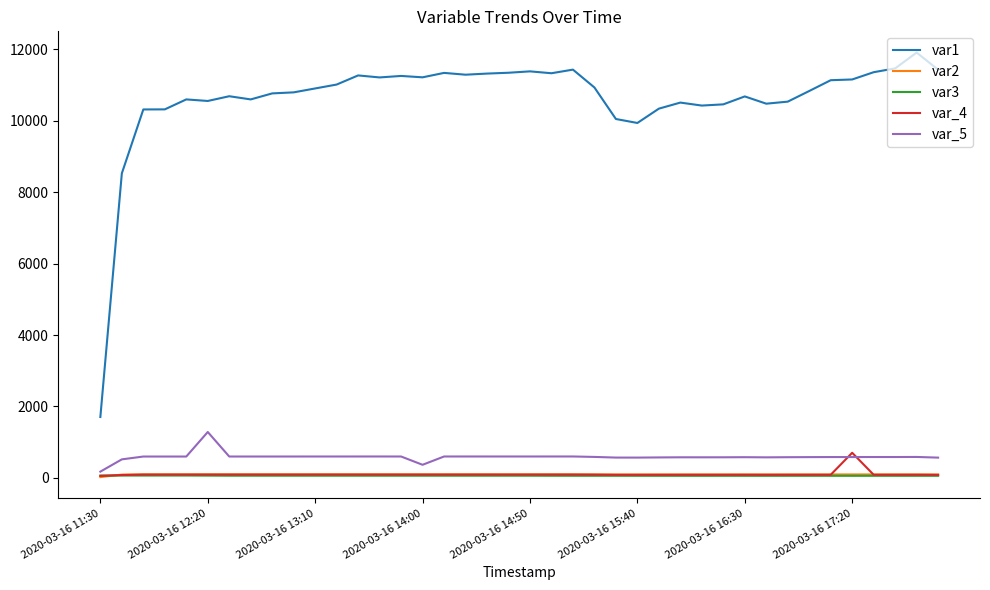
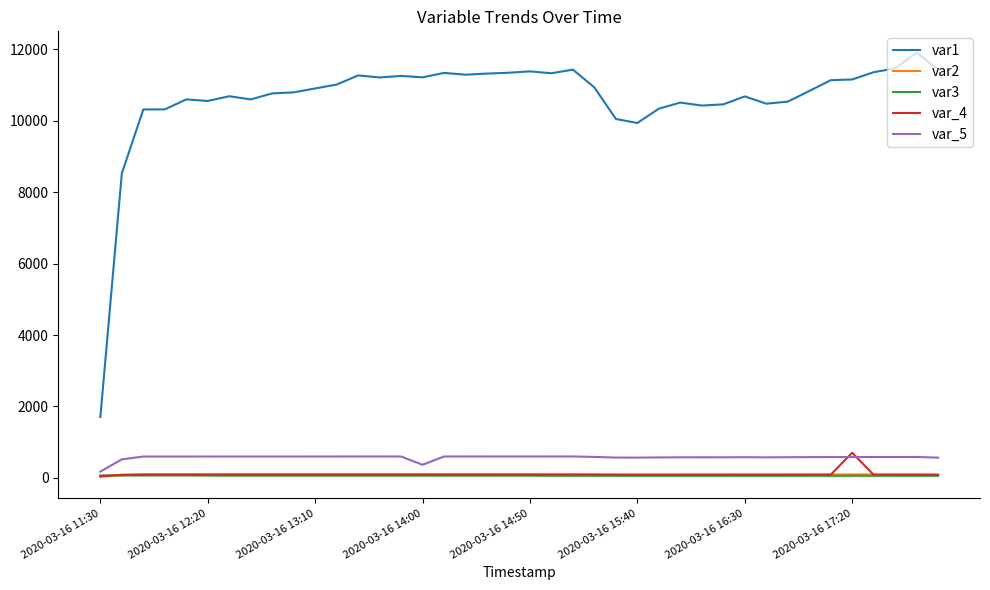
var_5, 2020-03-16 12:20: 1300 -> 600
